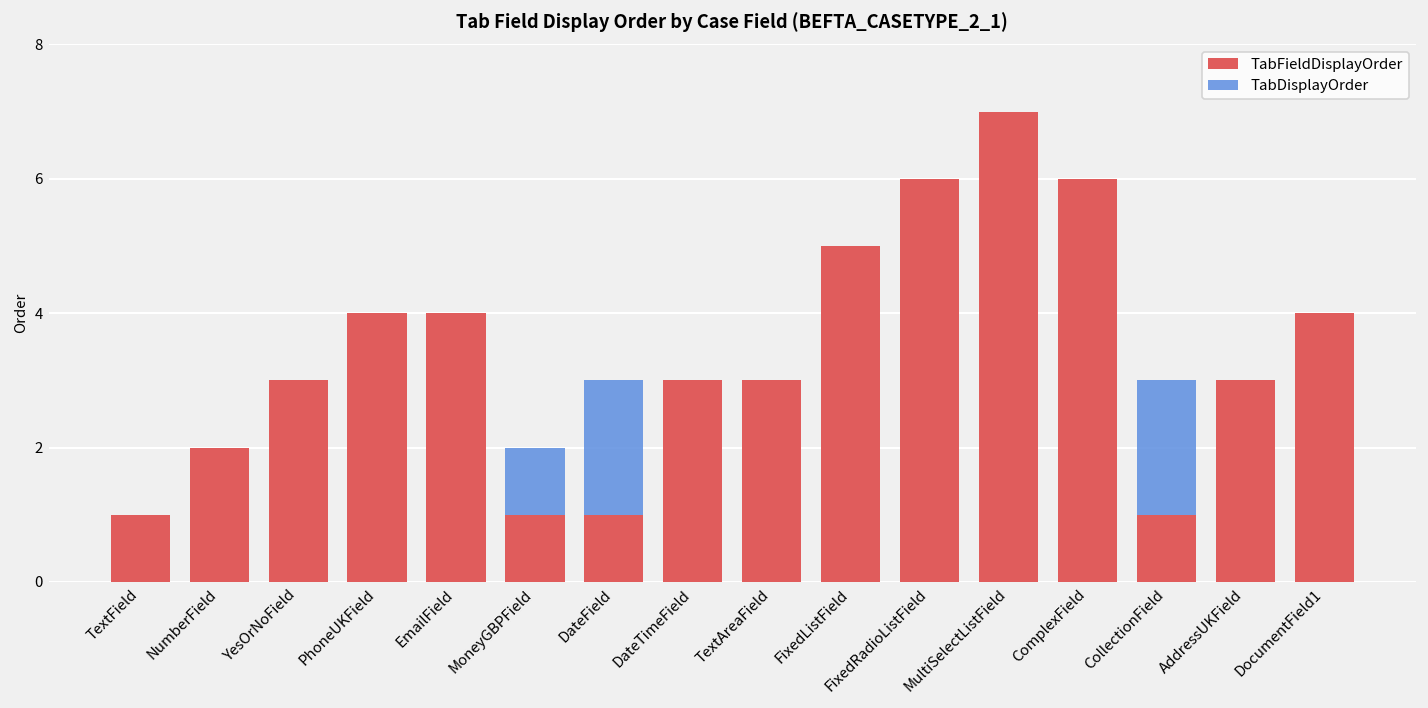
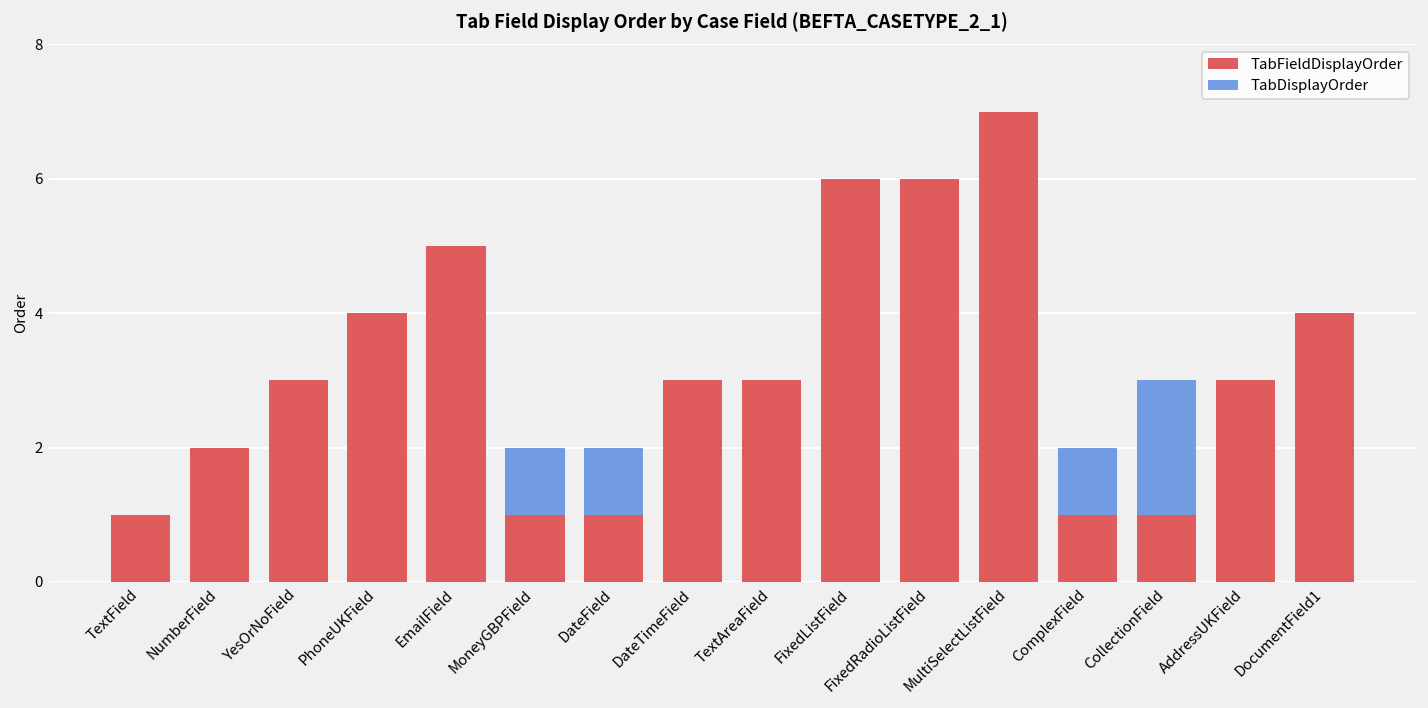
TabFieldDisplayOrder, EmailField: 4 -> 5
TabDisplayOrder, DateField: 3 -> 2
TabFieldDisplayOrder, FixedListField: 5 -> 6
TabFieldDisplayOrder, ComplexField: 6 -> 1
